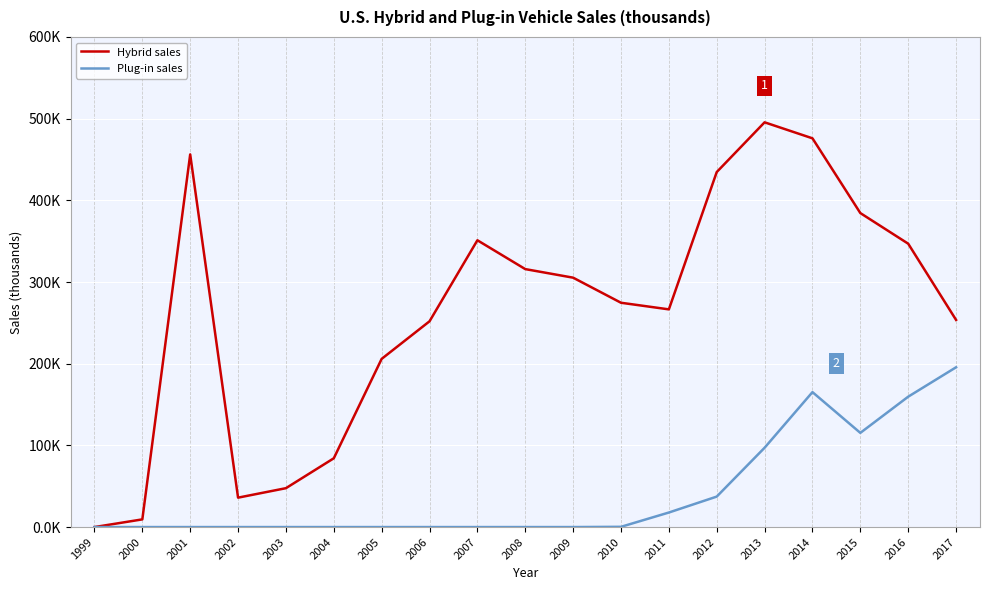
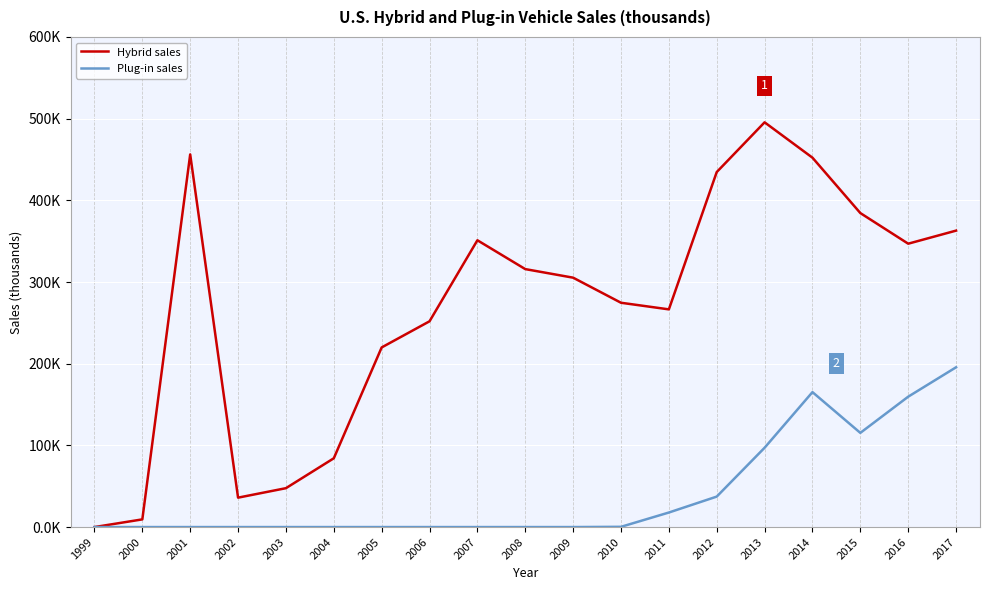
Hybrid sales, 2005: 210000 -> 220000
Hybrid sales, 2014: 480000 -> 450000
Hybrid sales, 2017: 250000 -> 360000
